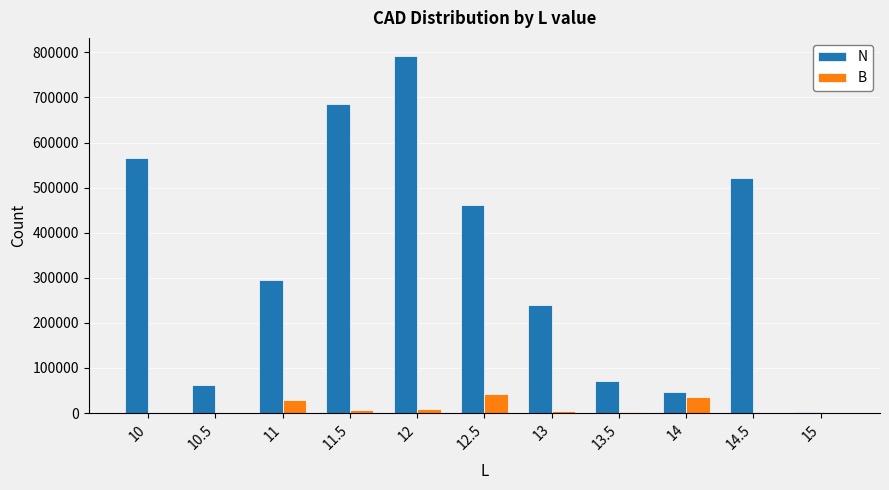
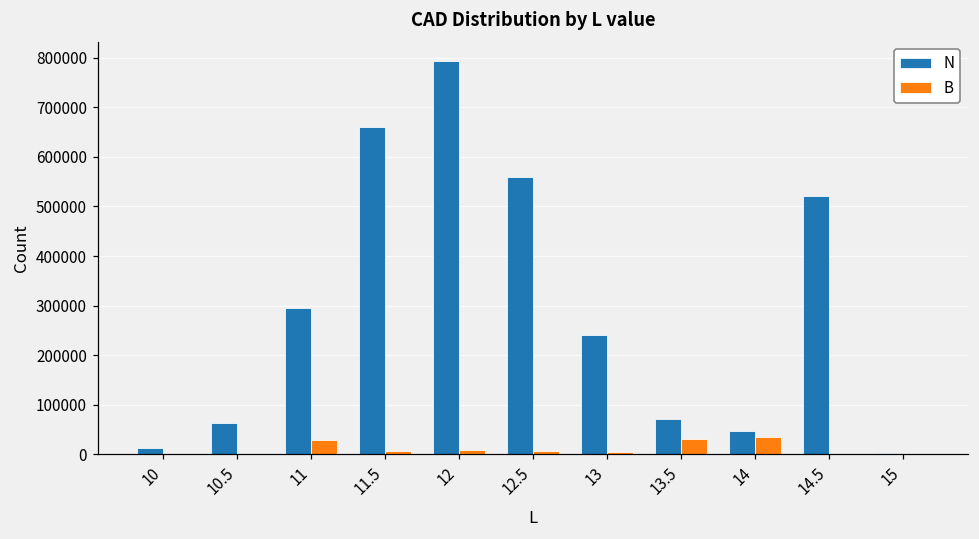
N, 10: 570000 -> 10000
N, 11.5: 680000 -> 660000
N, 12.5: 460000 -> 560000
B, 12.5: 40000 -> 10000
B, 13.5: 0 -> 30000
